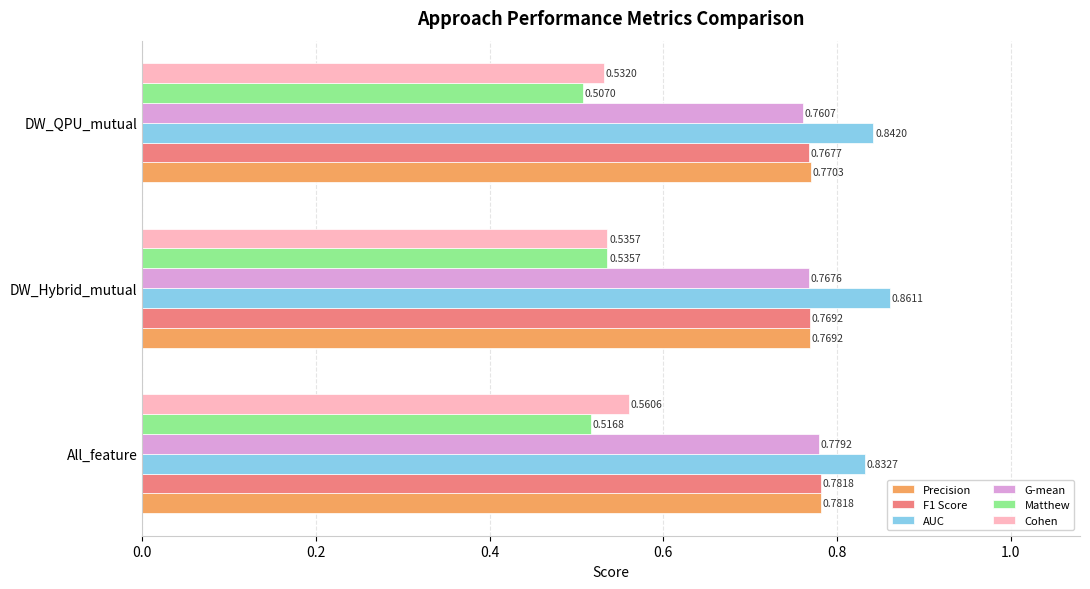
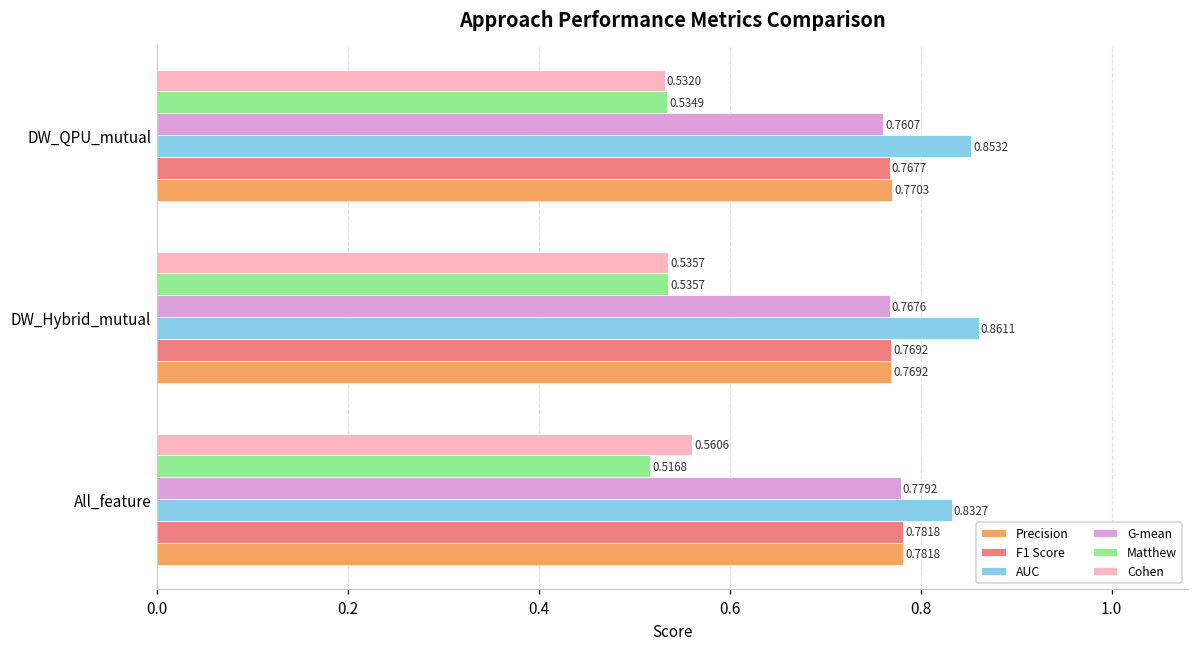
Matthew, DW_QPU_mutual: 0.5070 -> 0.5349
AUC, DW_QPU_mutual: 0.8420 -> 0.8532
